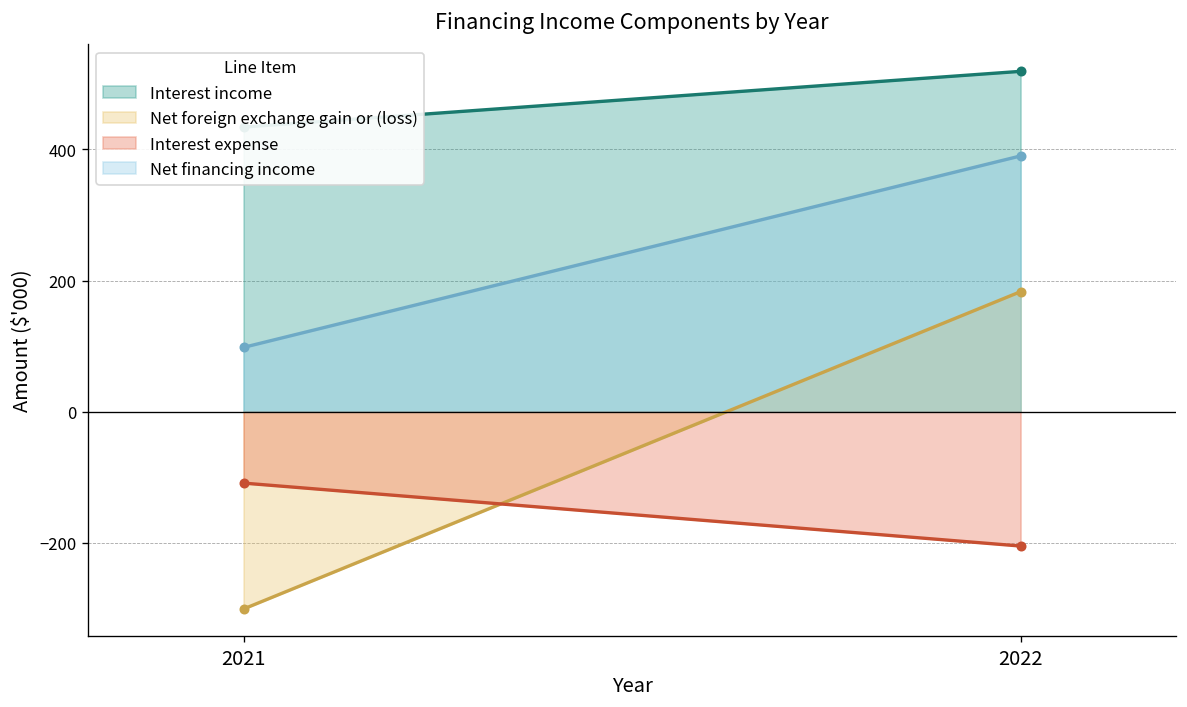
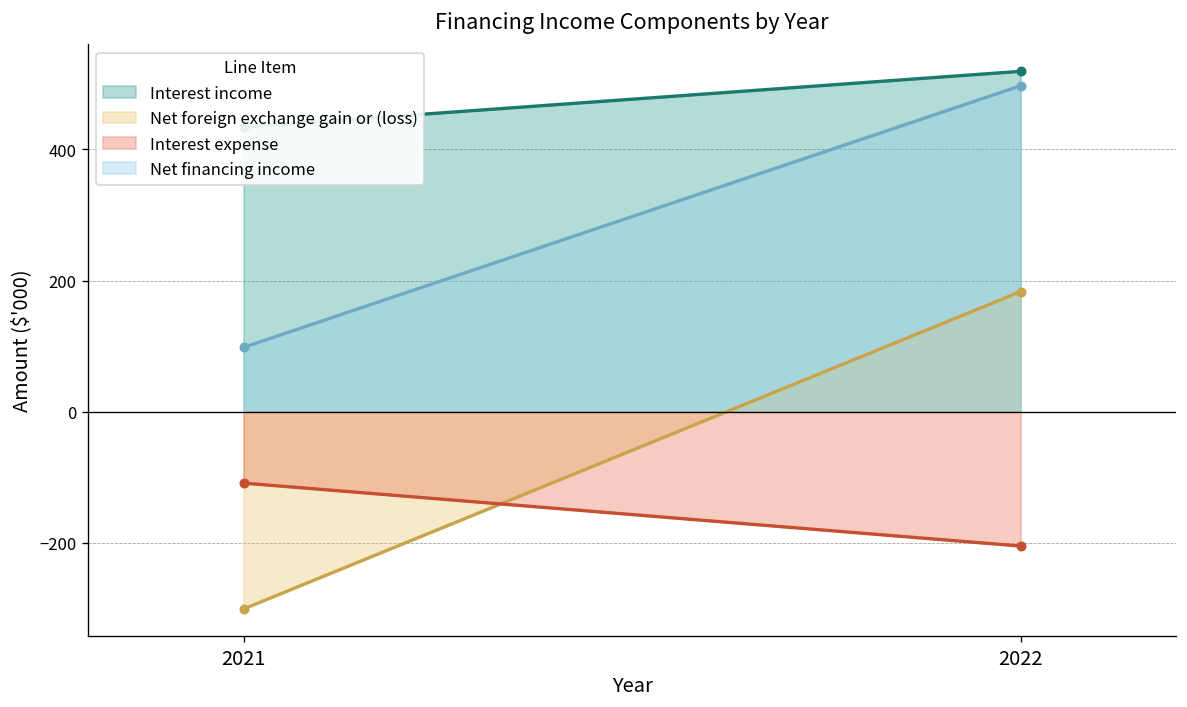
Net financing income, 2022: 390 -> 500
